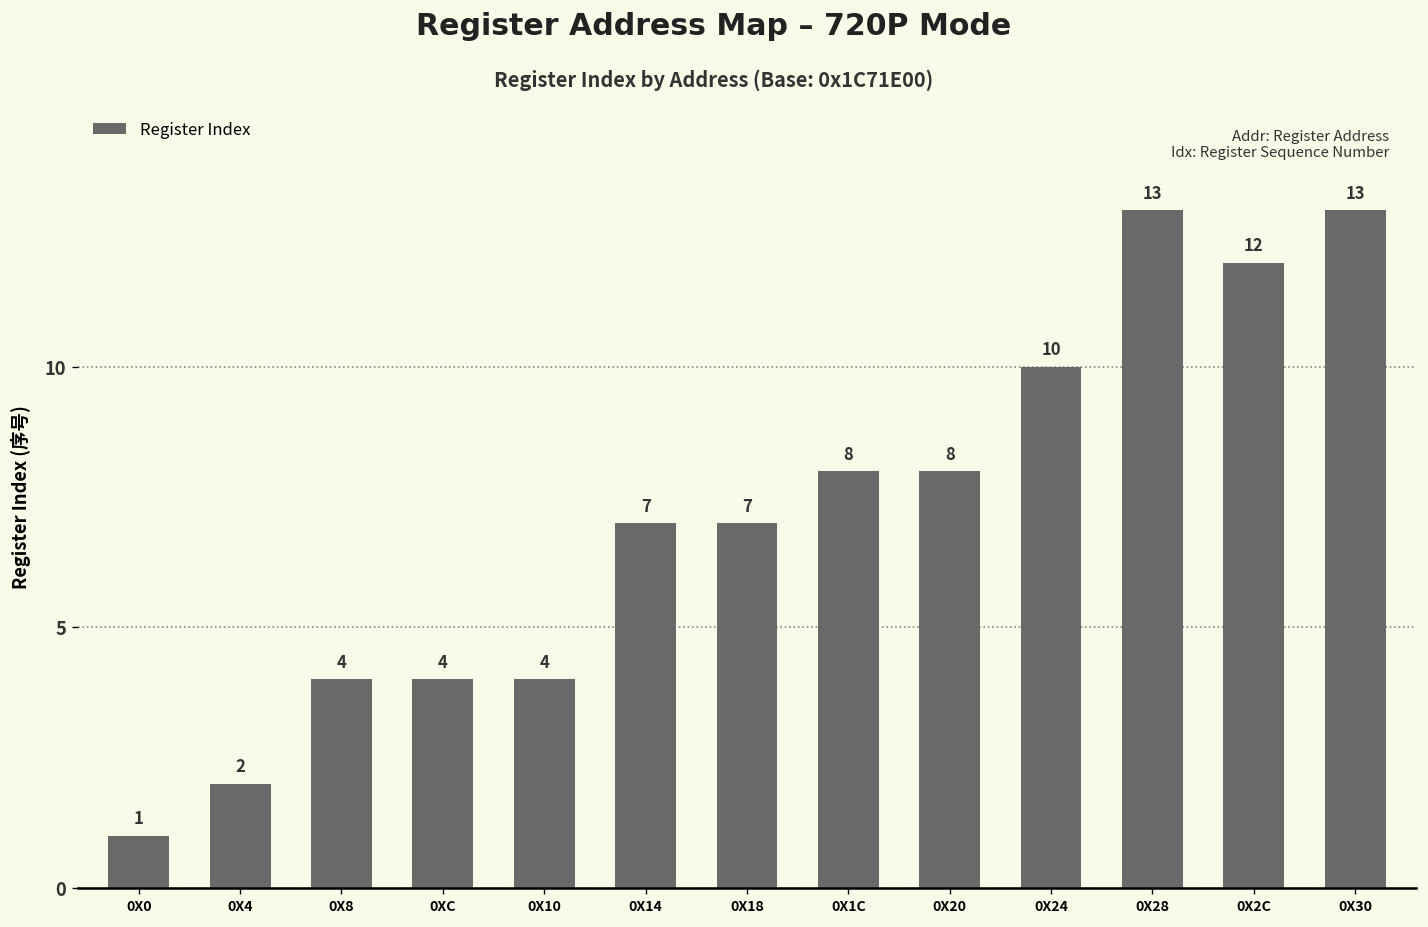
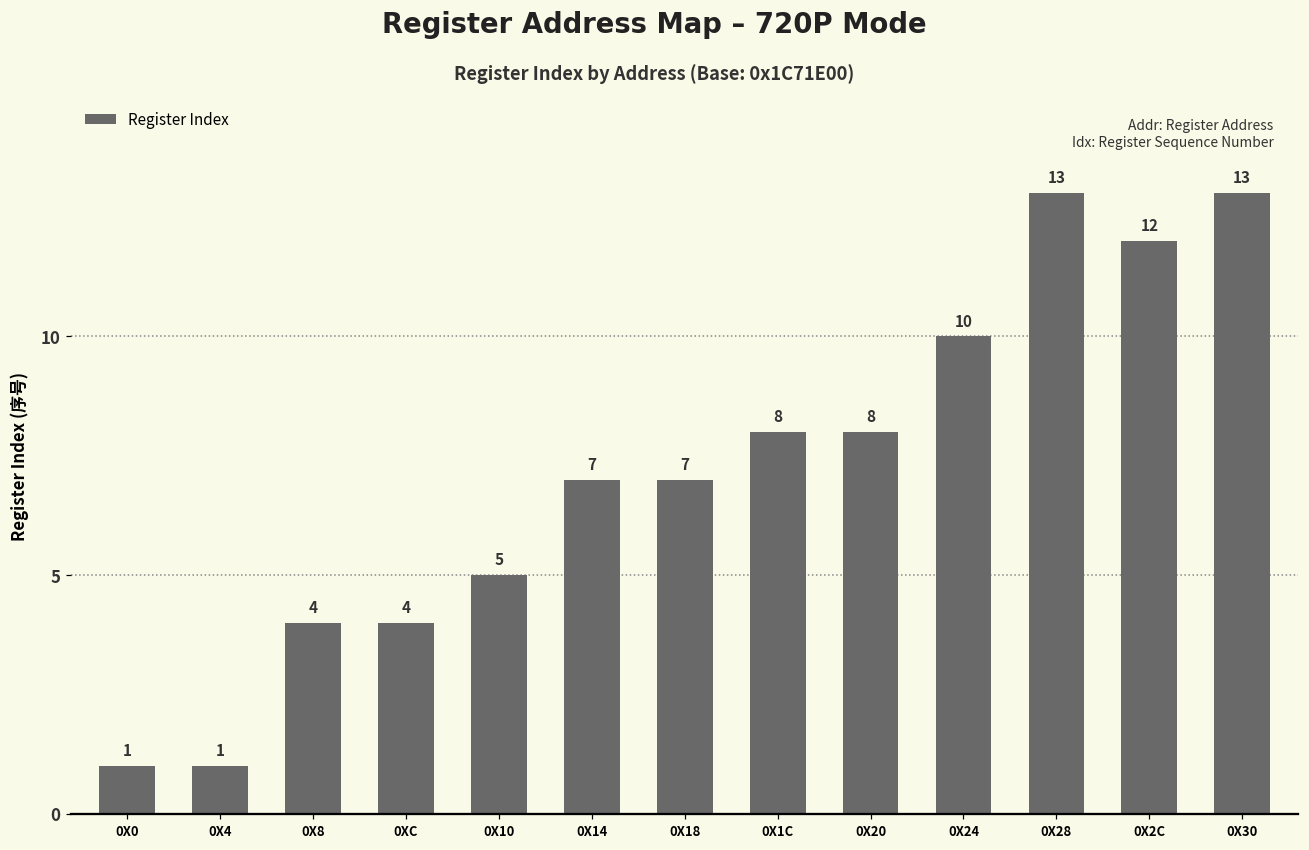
0X4: 2 -> 1
0X10: 4 -> 5
